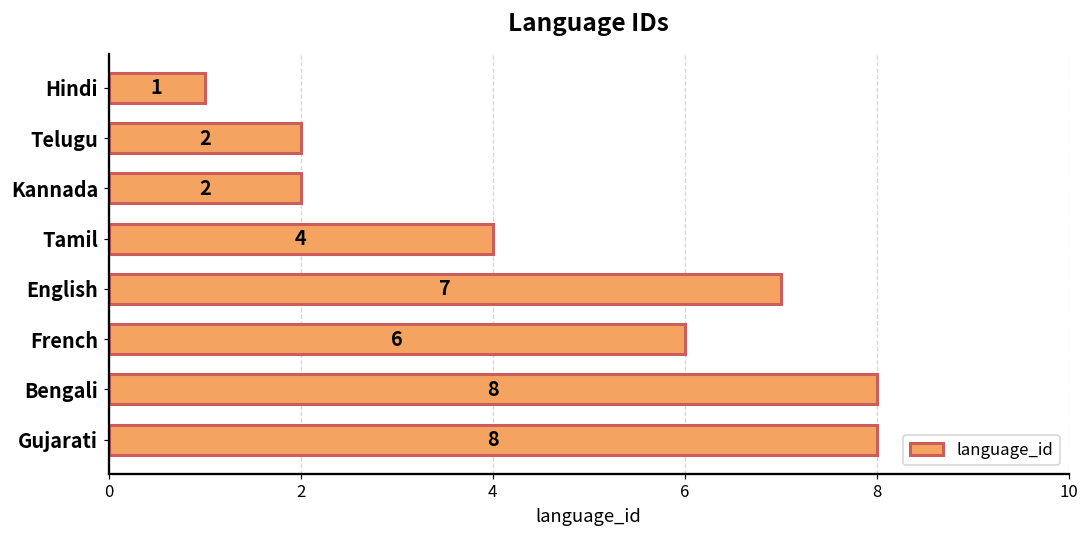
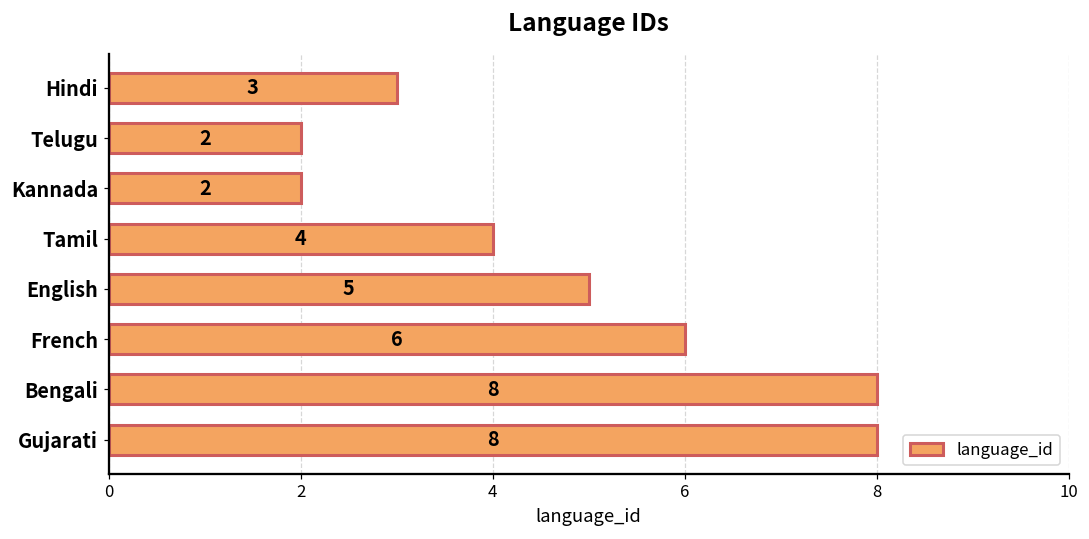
Hindi: 1 -> 3
English: 7 -> 5
